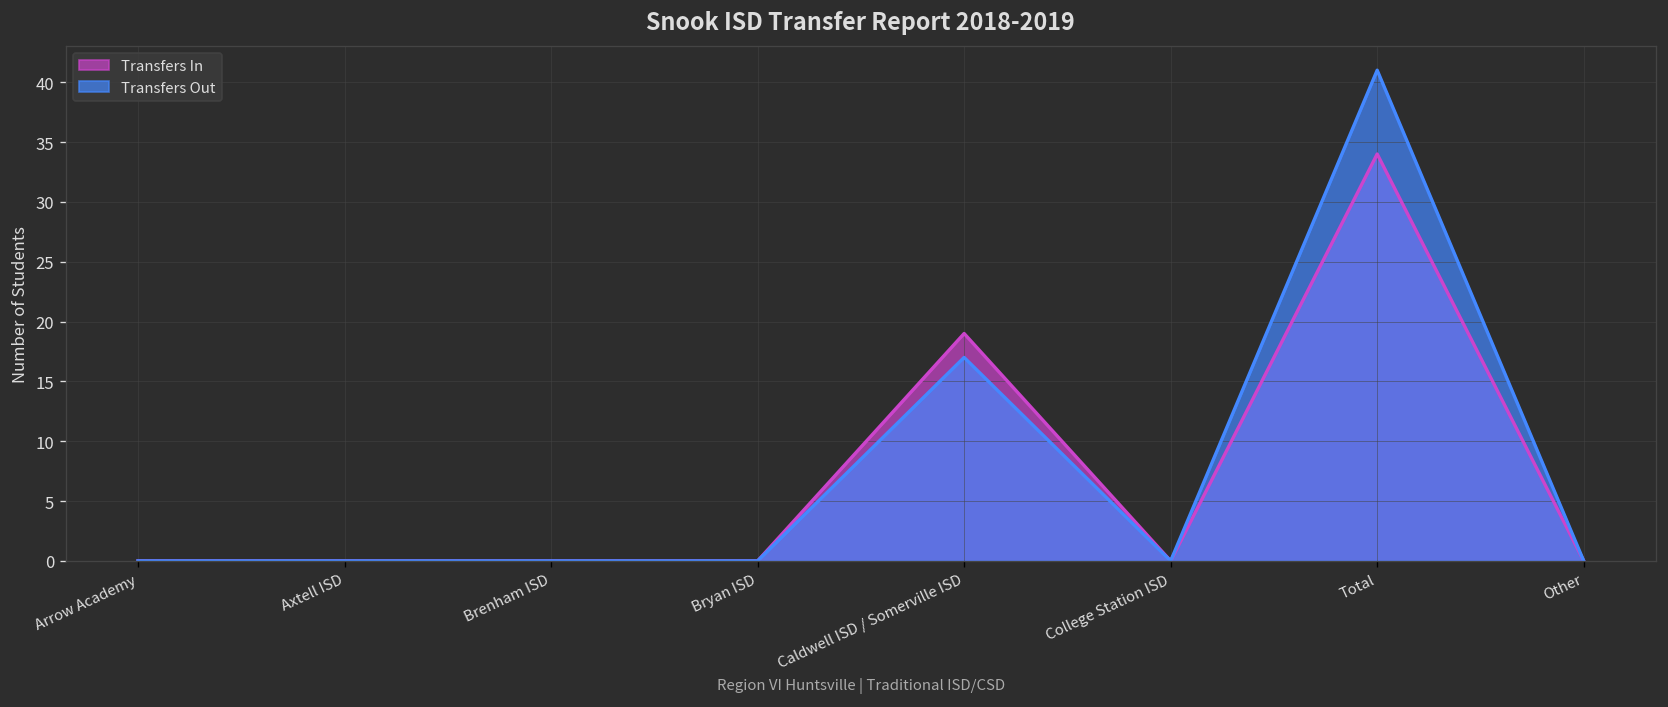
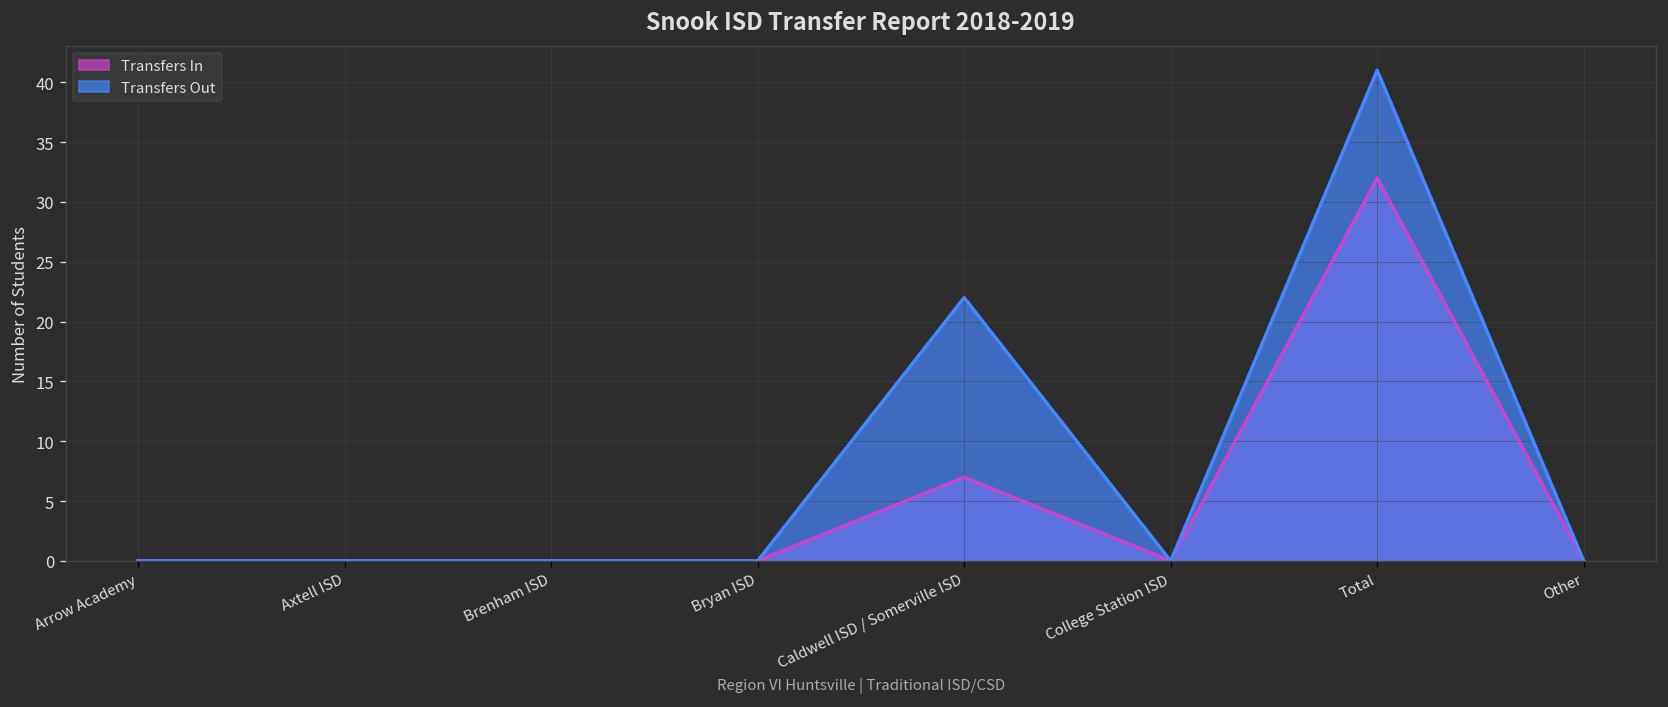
Transfers In, Caldwell ISD / Somerville ISD: 19 -> 7
Transfers Out, Caldwell ISD / Somerville ISD: 17 -> 22
Transfers In, Total: 34 -> 32
